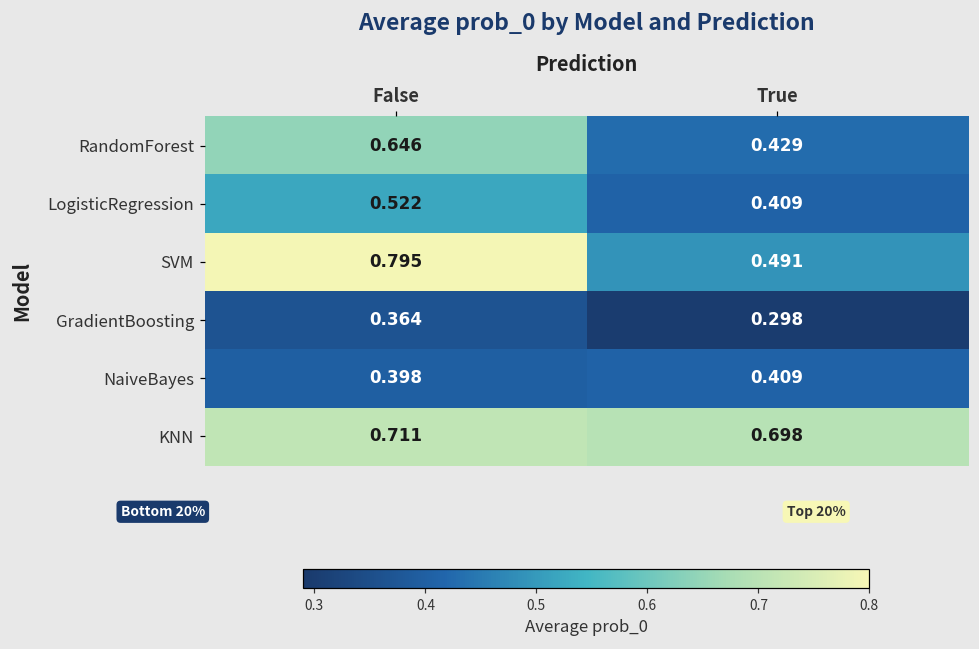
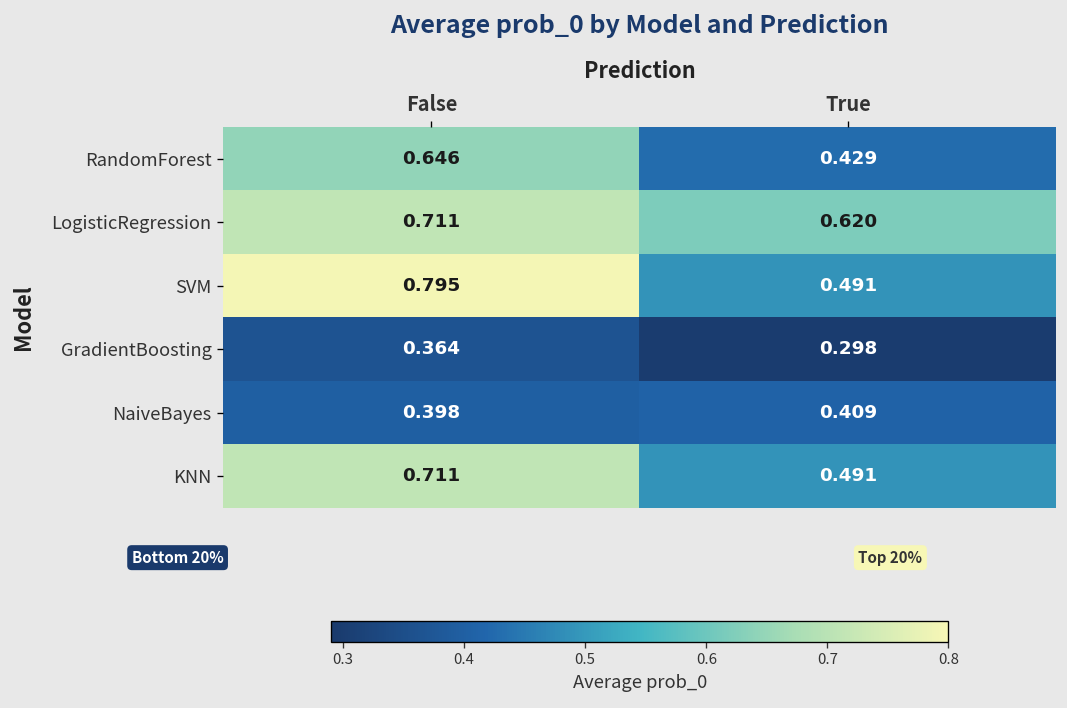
LogisticRegression, False: 0.522 -> 0.711
LogisticRegression, True: 0.409 -> 0.620
KNN, True: 0.698 -> 0.491
